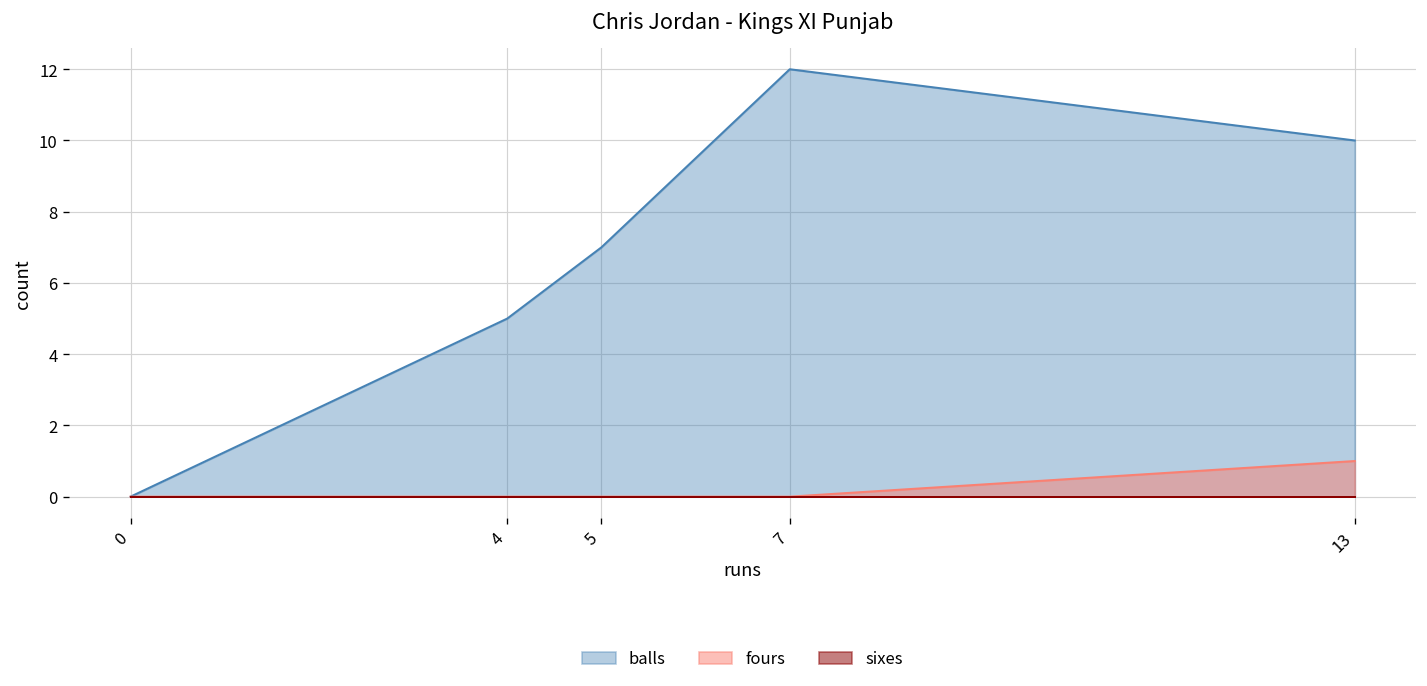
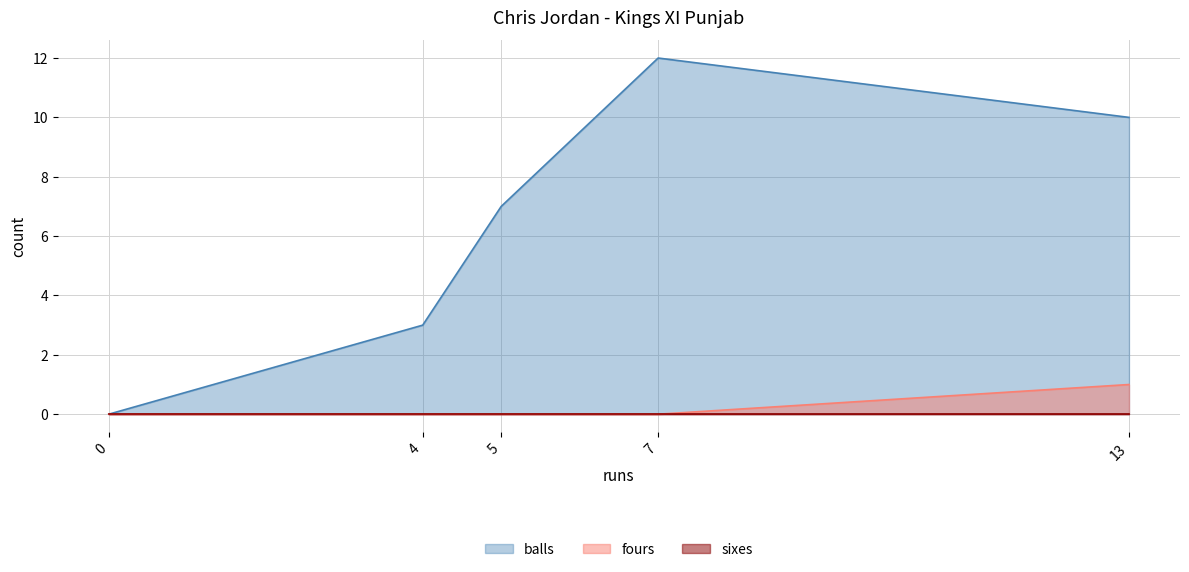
balls, 4: 5 -> 3
